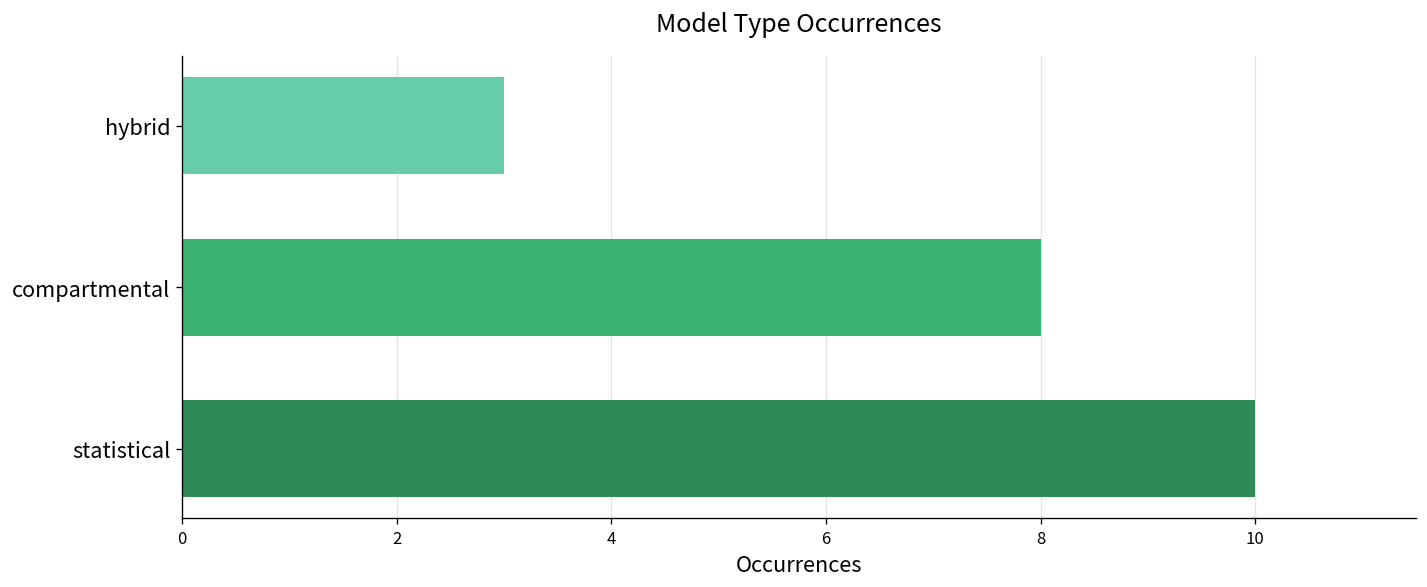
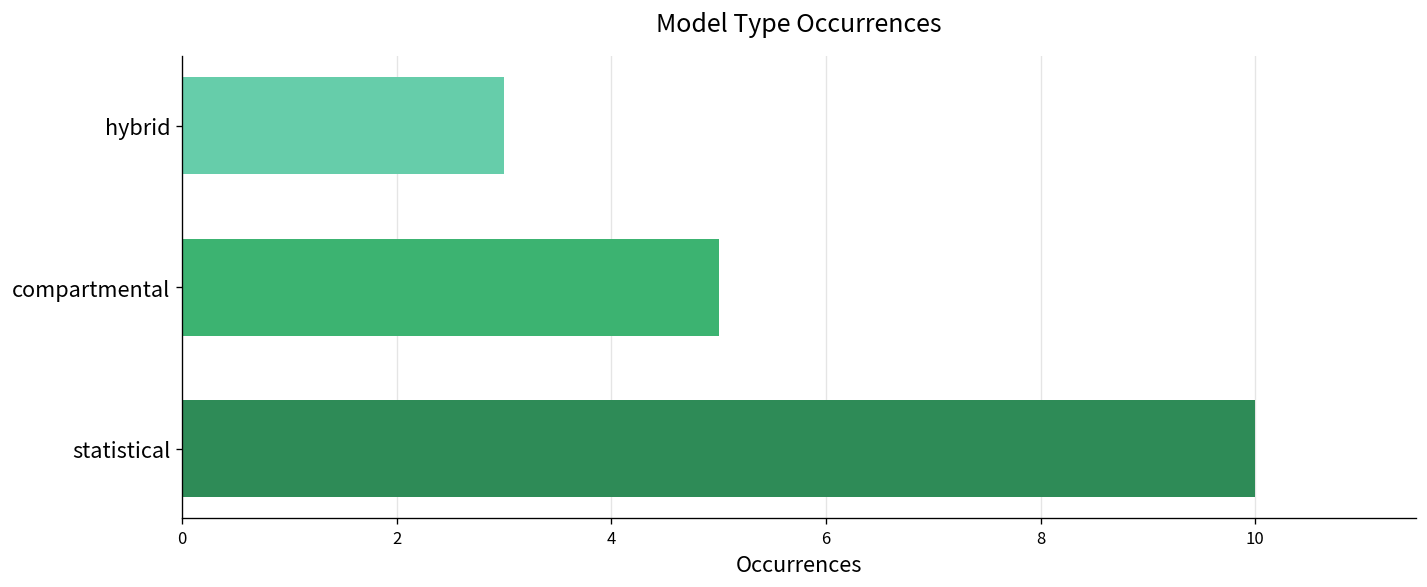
compartmental: 8 -> 5
